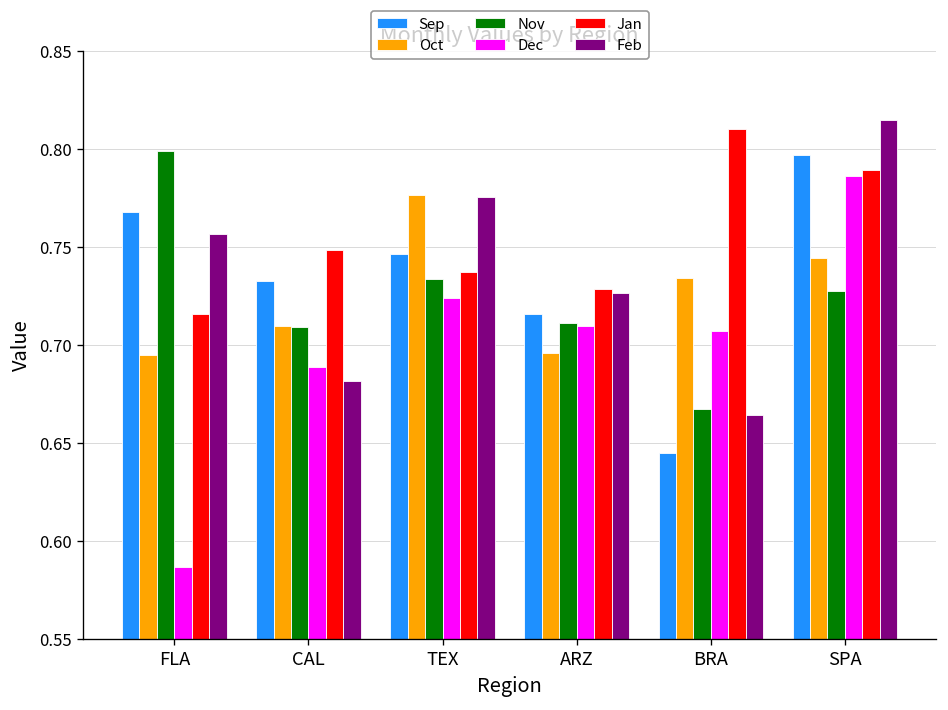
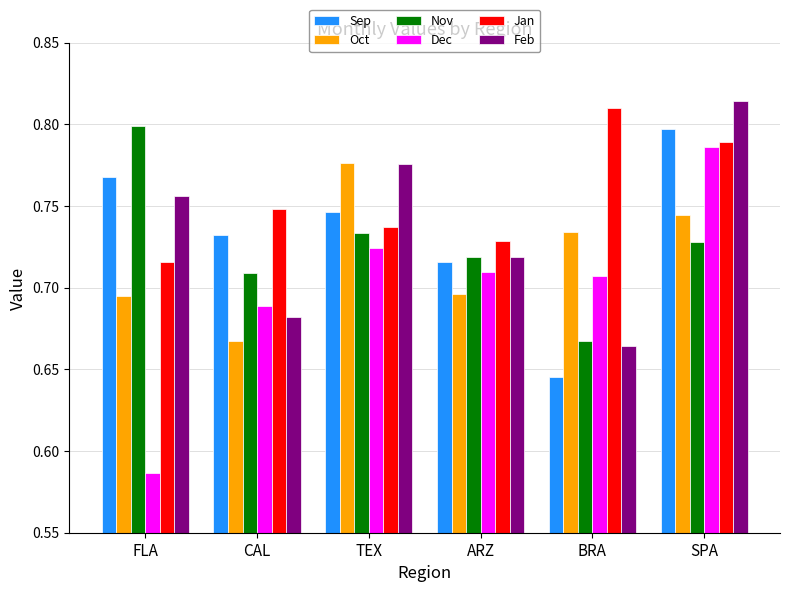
Oct, CAL: 0.710 -> 0.667
Nov, ARZ: 0.711 -> 0.719
Feb, ARZ: 0.727 -> 0.719
